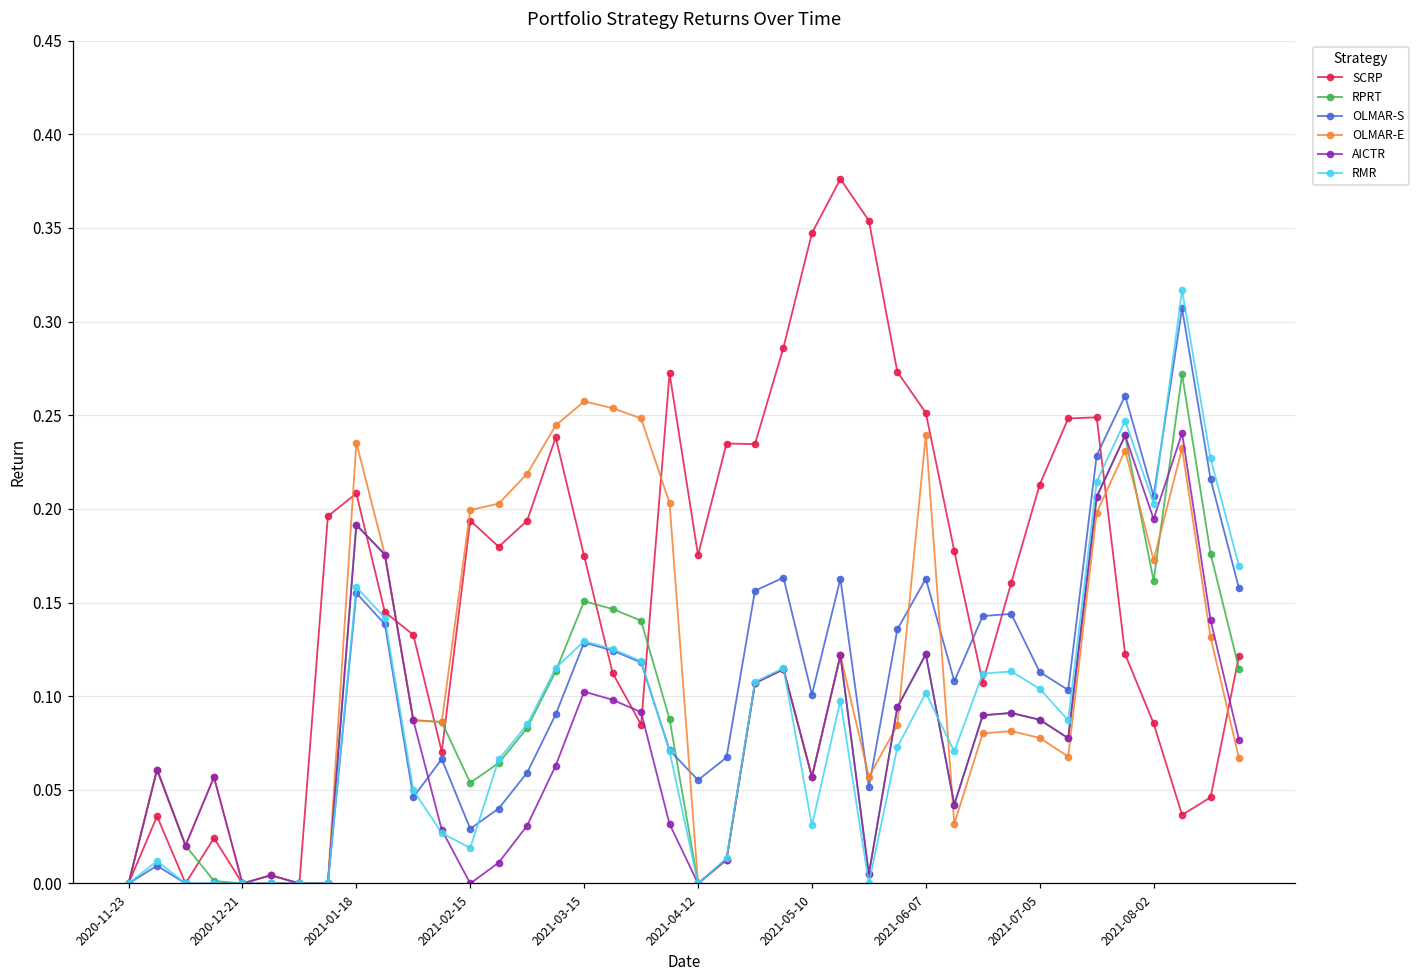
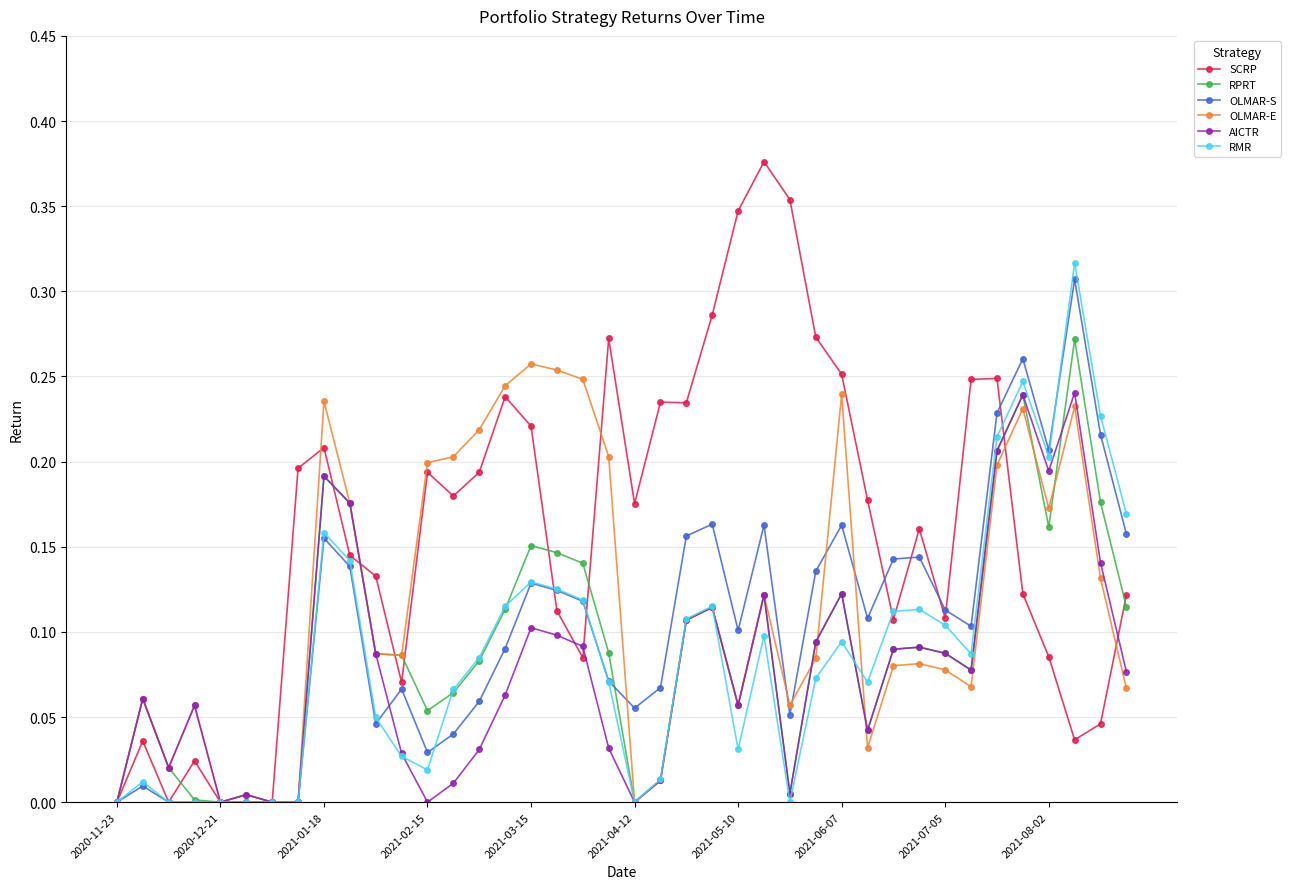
SCRP, 2021-03-15: 0.175 -> 0.221
RMR, 2021-06-07: 0.102 -> 0.094
SCRP, 2021-07-05: 0.213 -> 0.108
